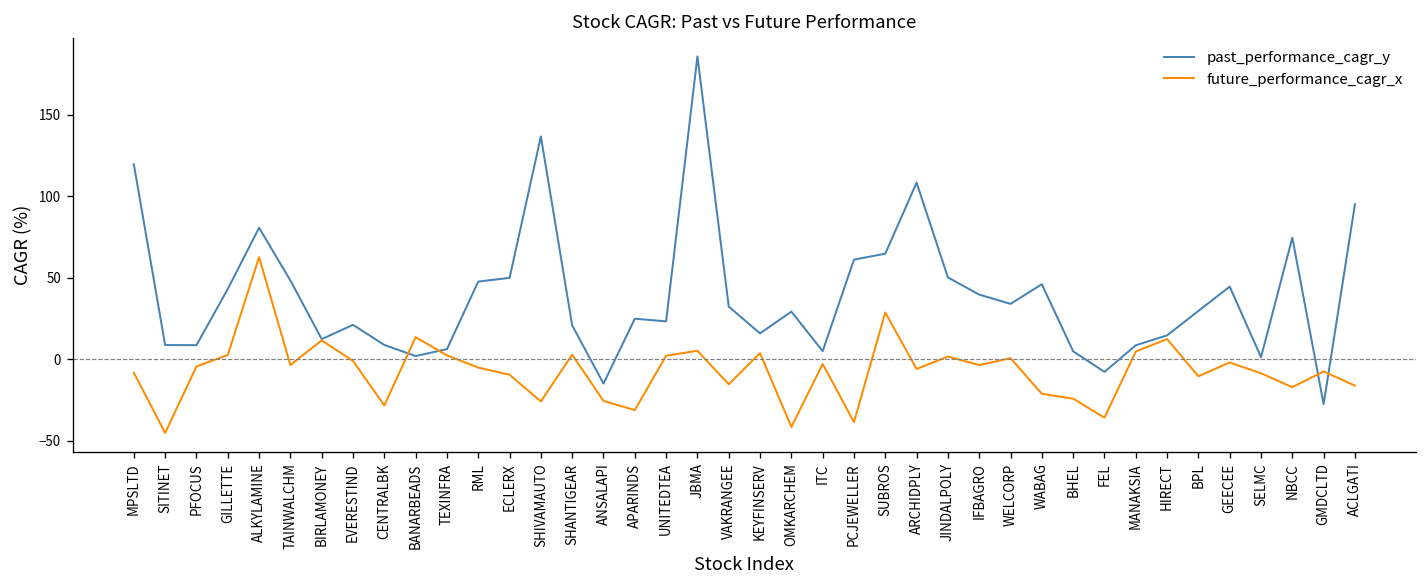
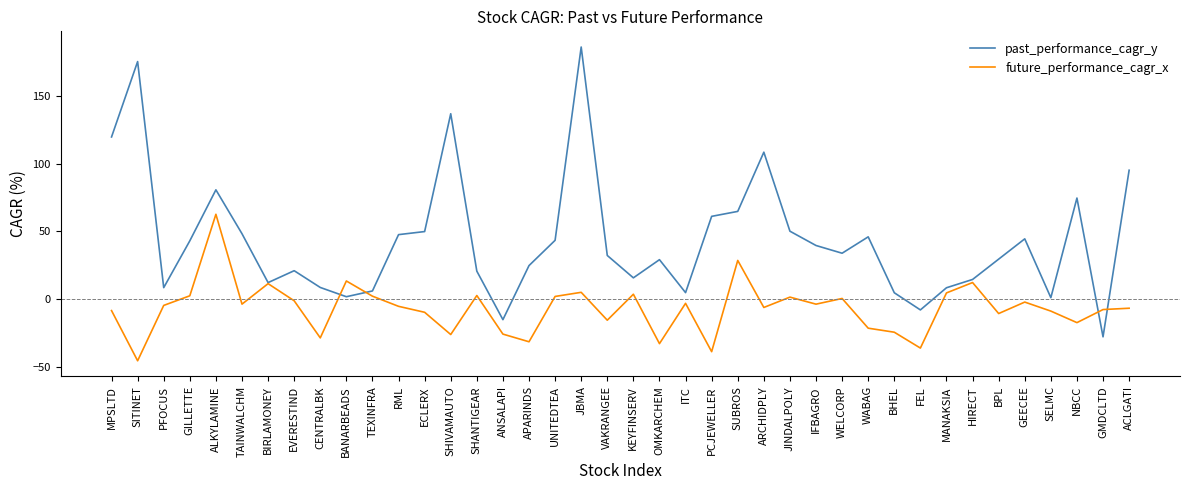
past_performance_cagr_y, SITINET: 9 -> 175
past_performance_cagr_y, UNITEDTEA: 23 -> 43
future_performance_cagr_x, OMKARCHEM: -42 -> -33
future_performance_cagr_x, ACLGATI: -16 -> -7
